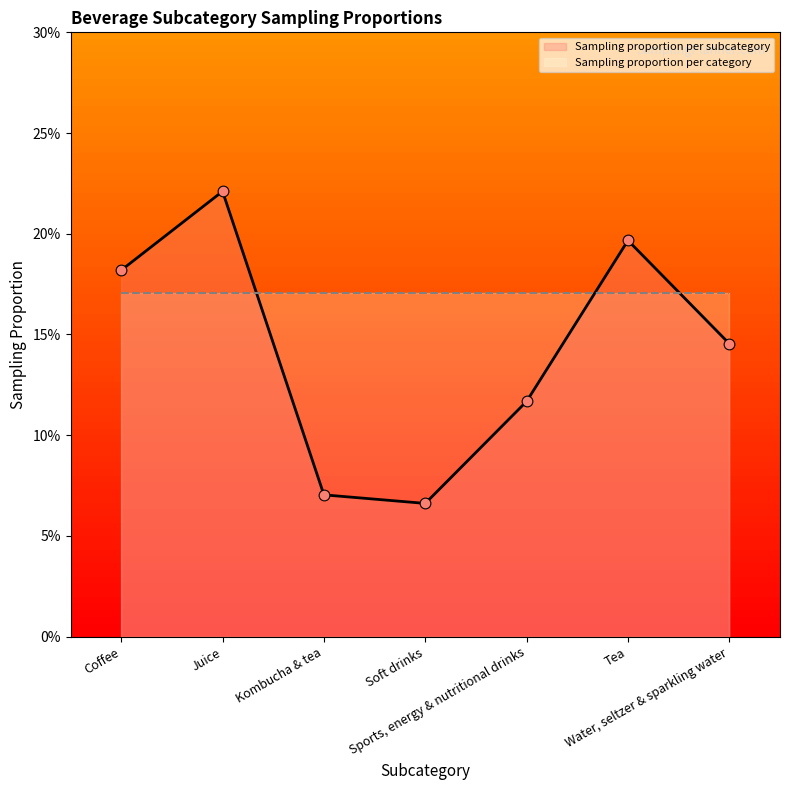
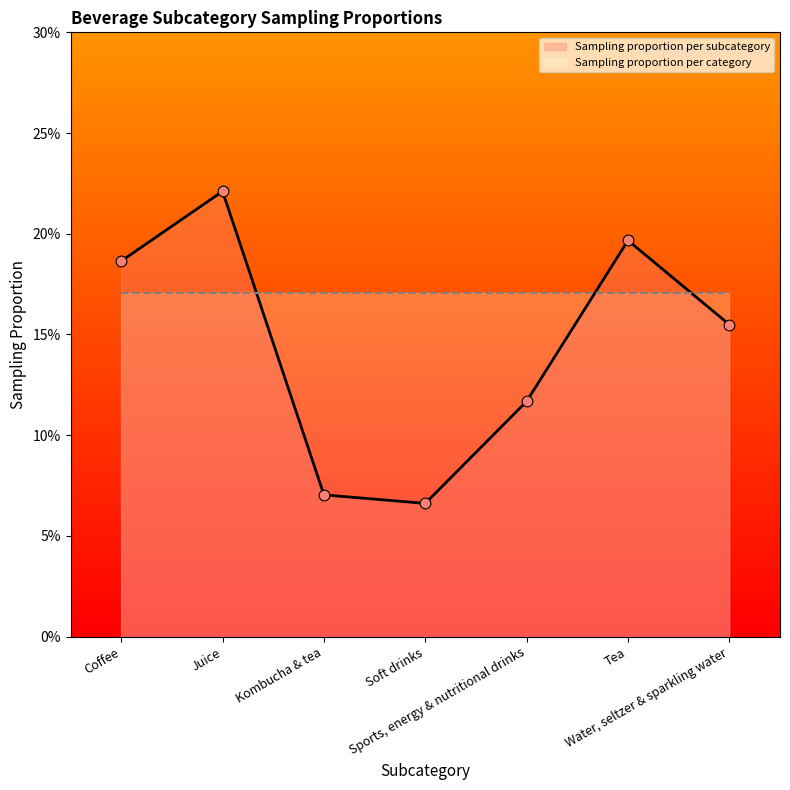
Sampling proportion per subcategory, Coffee: 18.2% -> 18.6%
Sampling proportion per subcategory, Water, seltzer & sparkling water: 14.5% -> 15.5%
